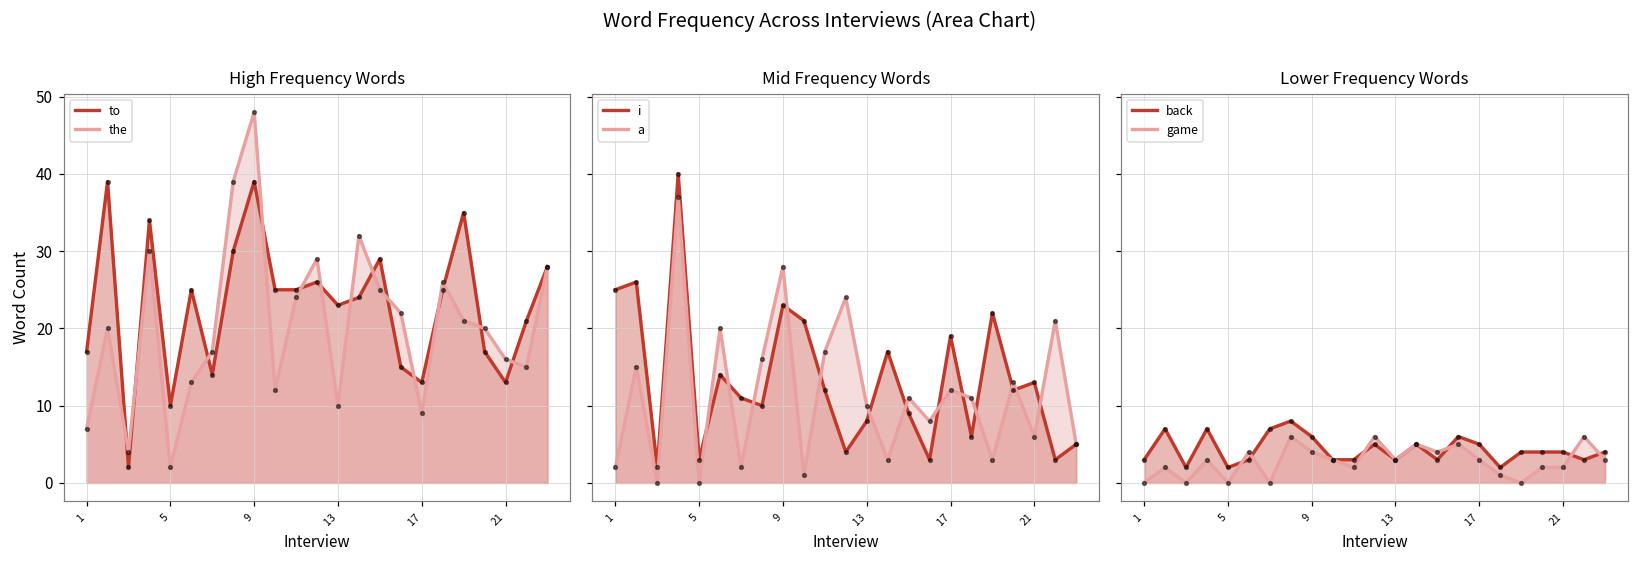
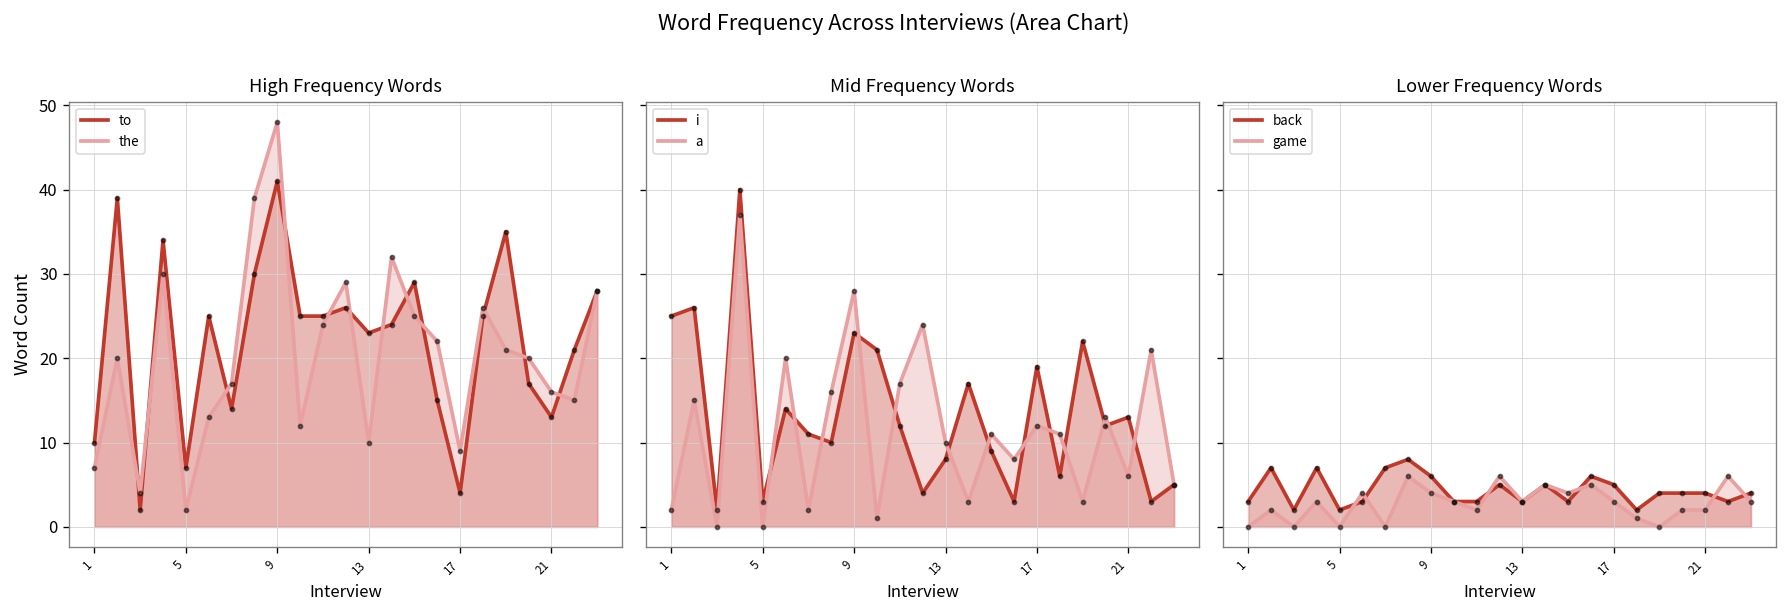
High Frequency Words, to, 1: 17 -> 10
High Frequency Words, to, 5: 10 -> 7
High Frequency Words, to, 9: 39 -> 41
High Frequency Words, to, 17: 13 -> 4
